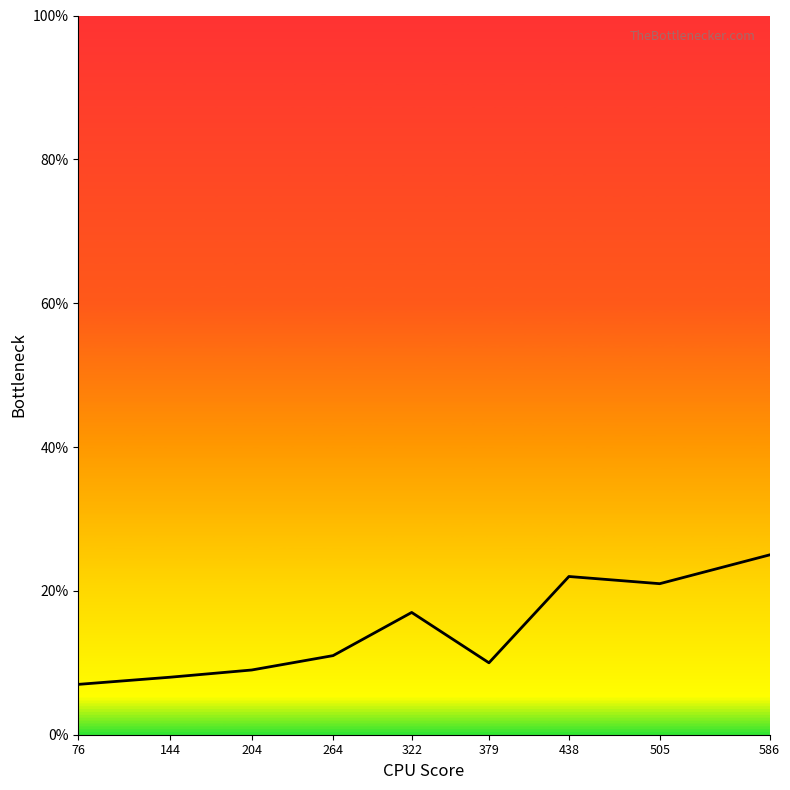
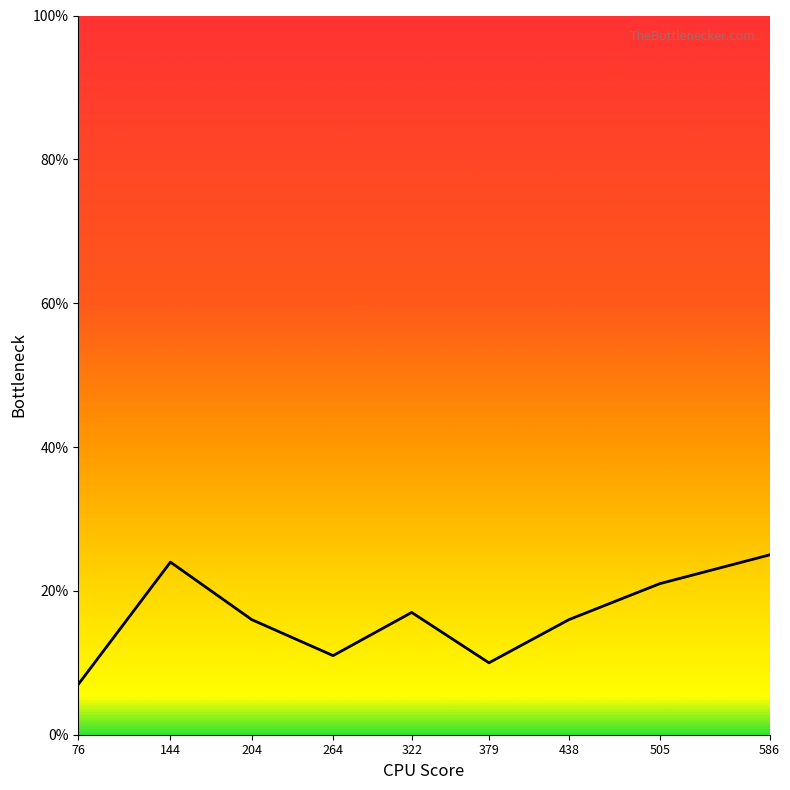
144: 8% -> 24%
204: 9% -> 16%
438: 22% -> 16%
